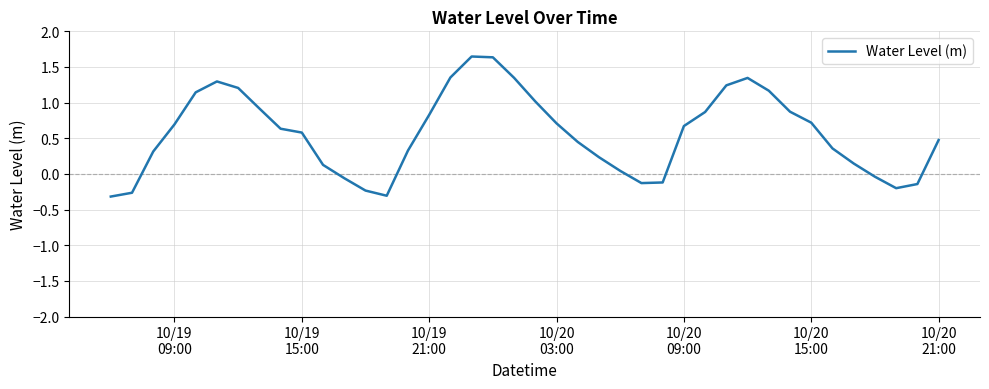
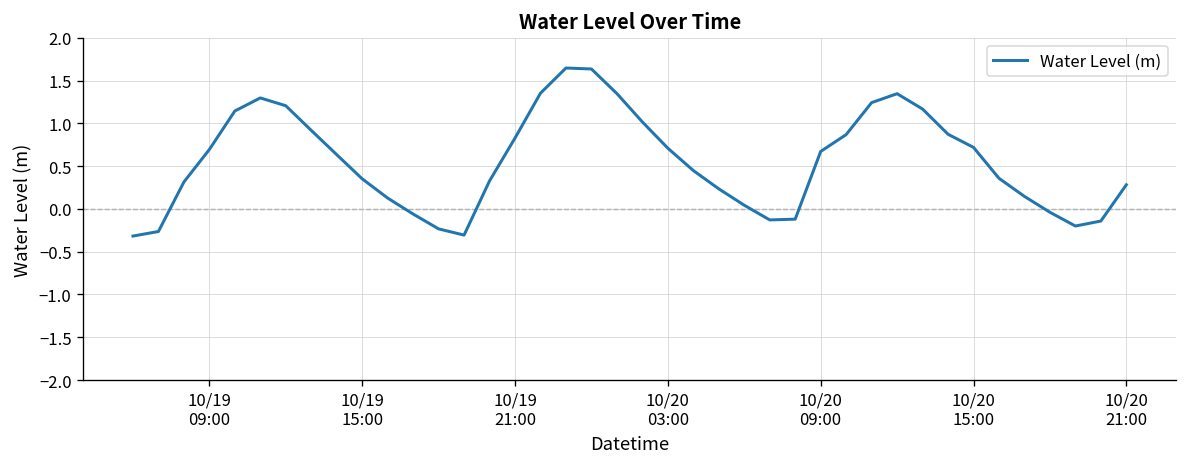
10/19 15:00: 0.6 -> 0.4
10/20 21:00: 0.5 -> 0.3
